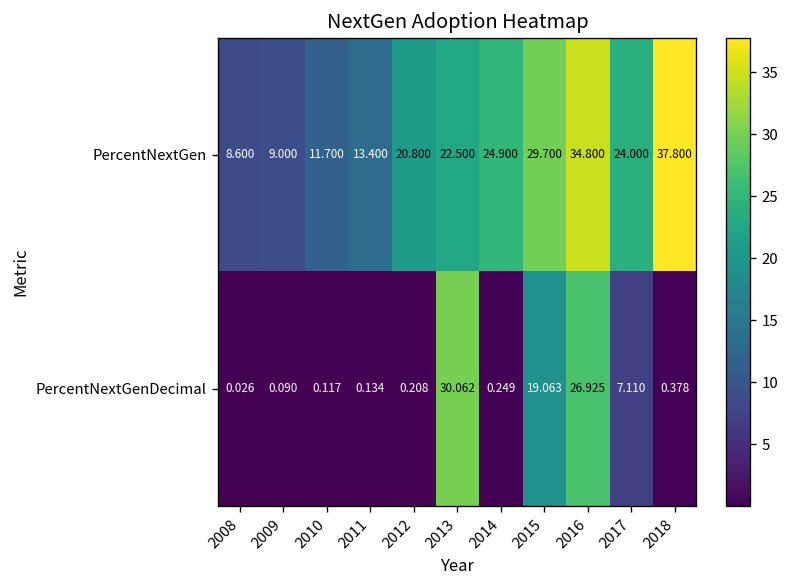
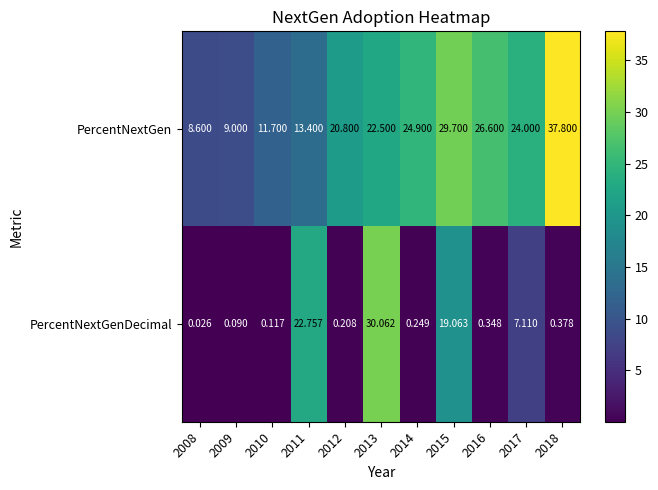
PercentNextGen, 2016: 34.800 -> 26.600
PercentNextGenDecimal, 2011: 0.134 -> 22.757
PercentNextGenDecimal, 2016: 26.925 -> 0.348
